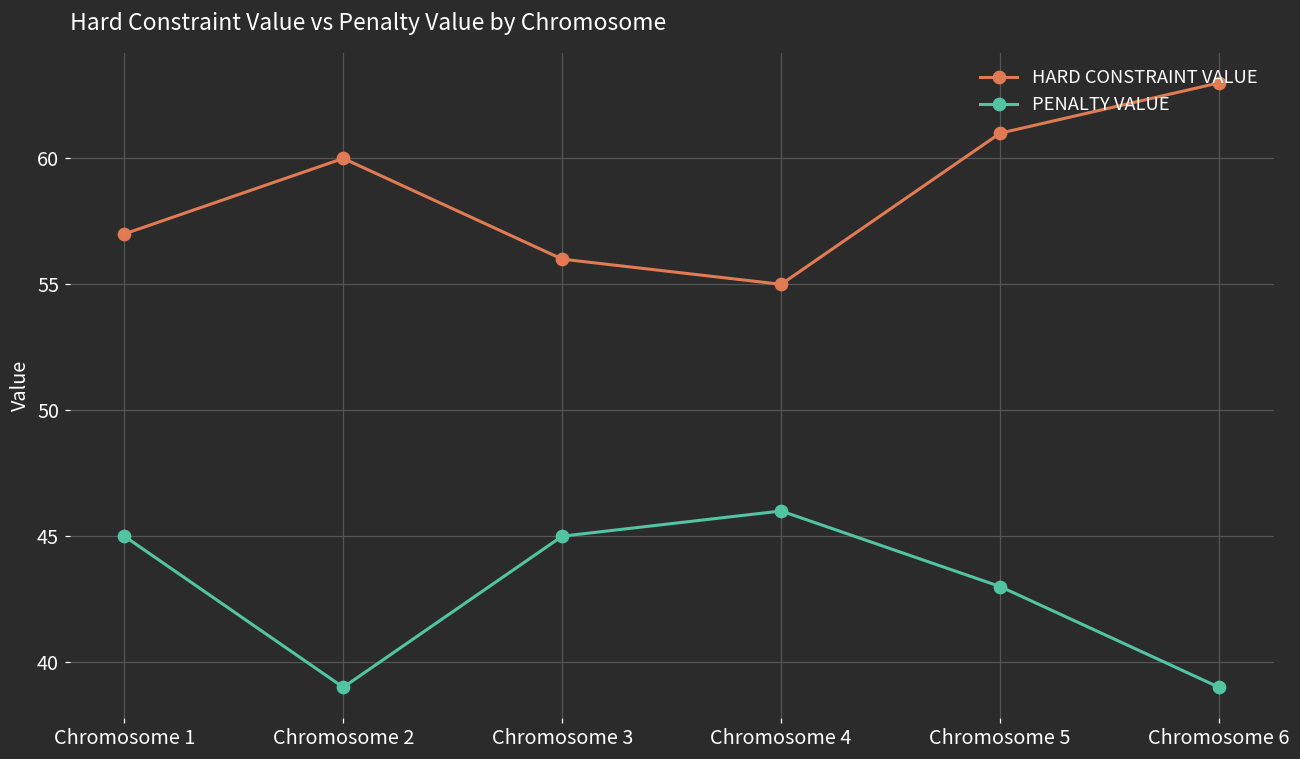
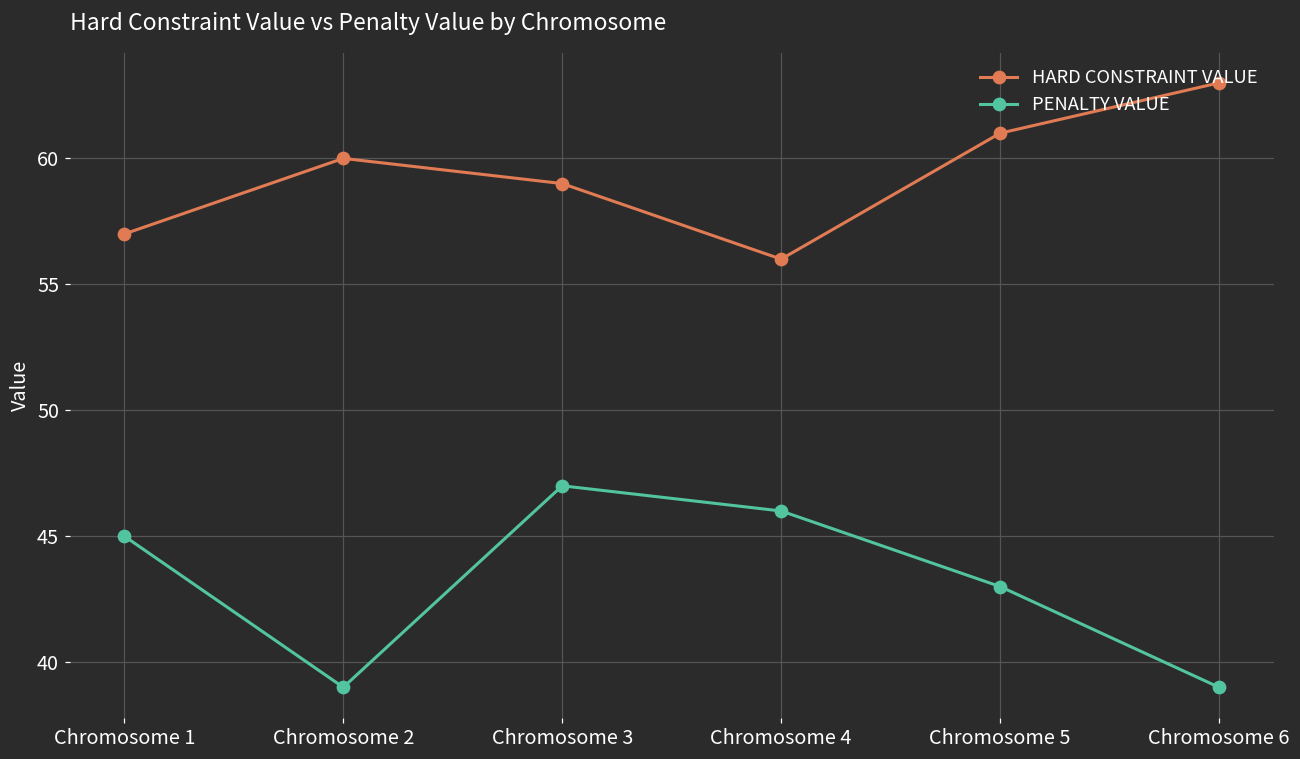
HARD CONSTRAINT VALUE, Chromosome 3: 56 -> 59
PENALTY VALUE, Chromosome 3: 45 -> 47
HARD CONSTRAINT VALUE, Chromosome 4: 55 -> 56
